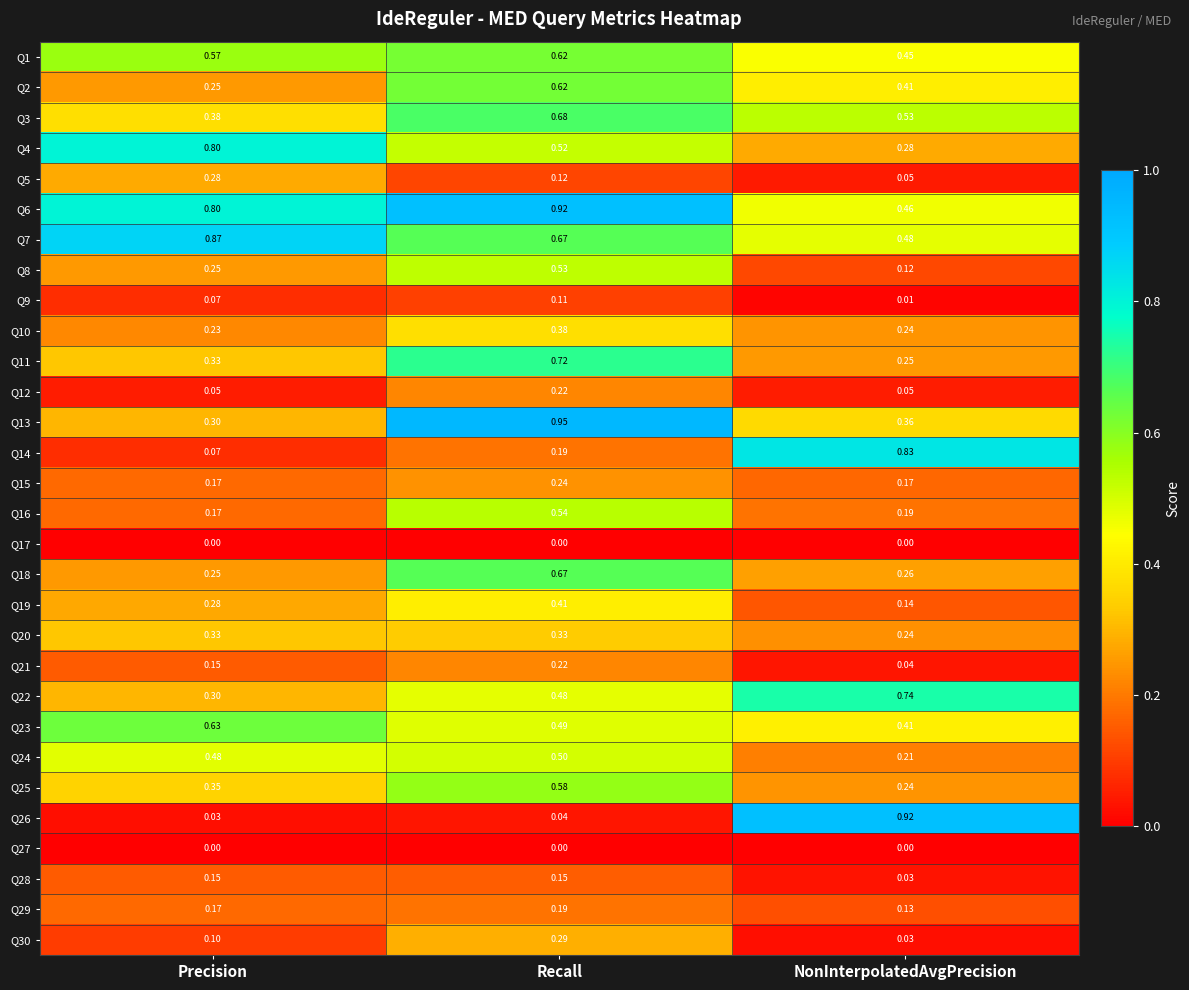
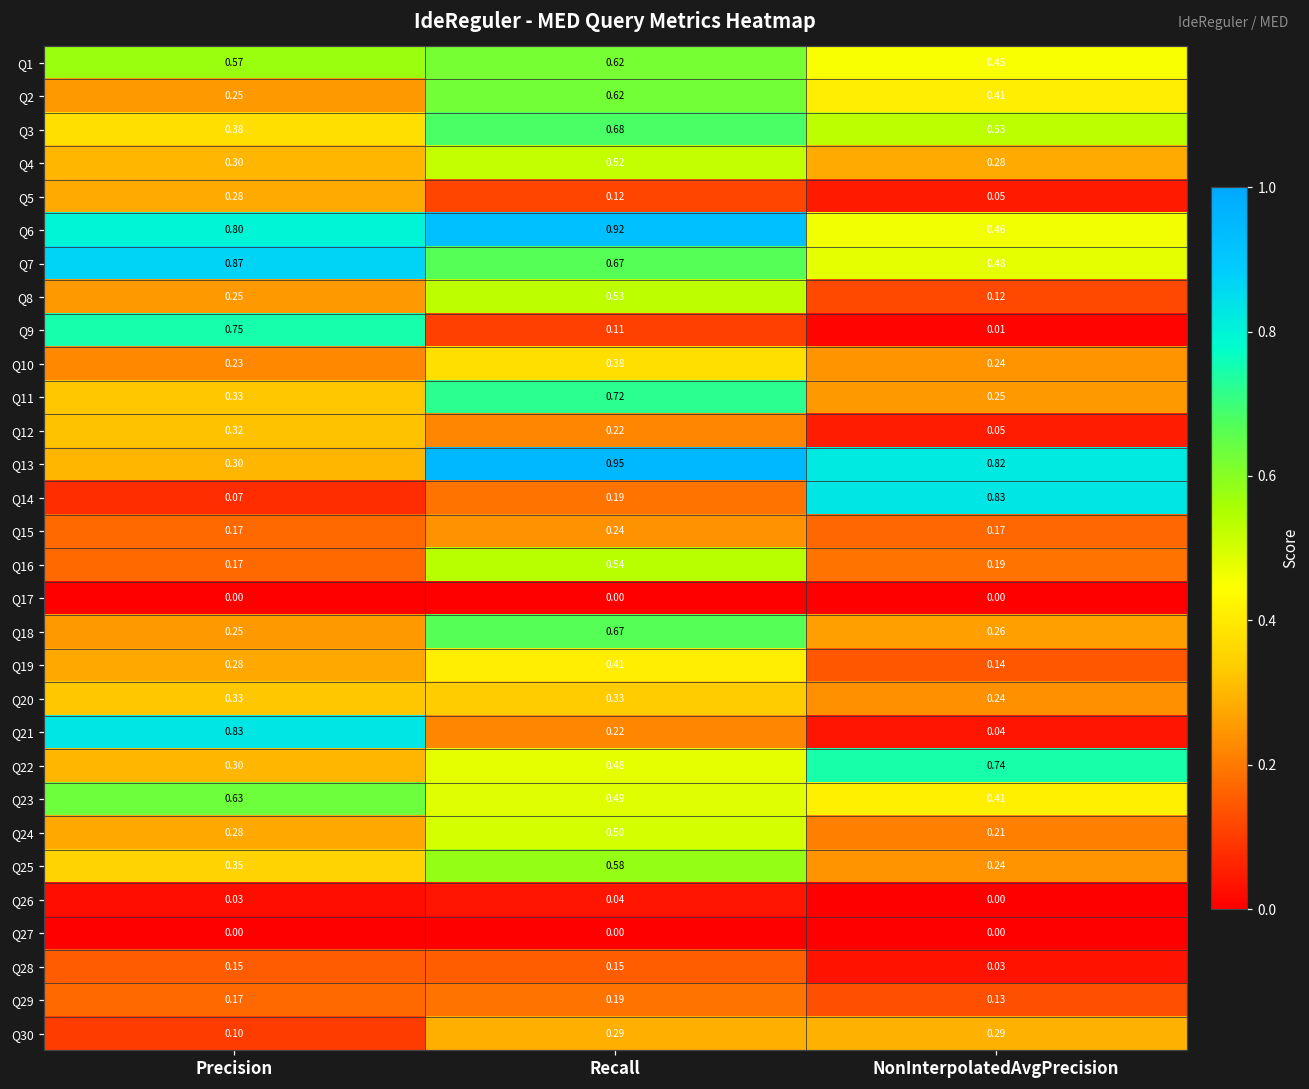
Q4, Precision: 0.80 -> 0.30
Q9, Precision: 0.07 -> 0.75
Q12, Precision: 0.05 -> 0.32
Q13, NonInterpolatedAvgPrecision: 0.36 -> 0.82
Q21, Precision: 0.15 -> 0.83
Q24, Precision: 0.48 -> 0.28
Q26, NonInterpolatedAvgPrecision: 0.92 -> 0.00
Q30, NonInterpolatedAvgPrecision: 0.03 -> 0.29
